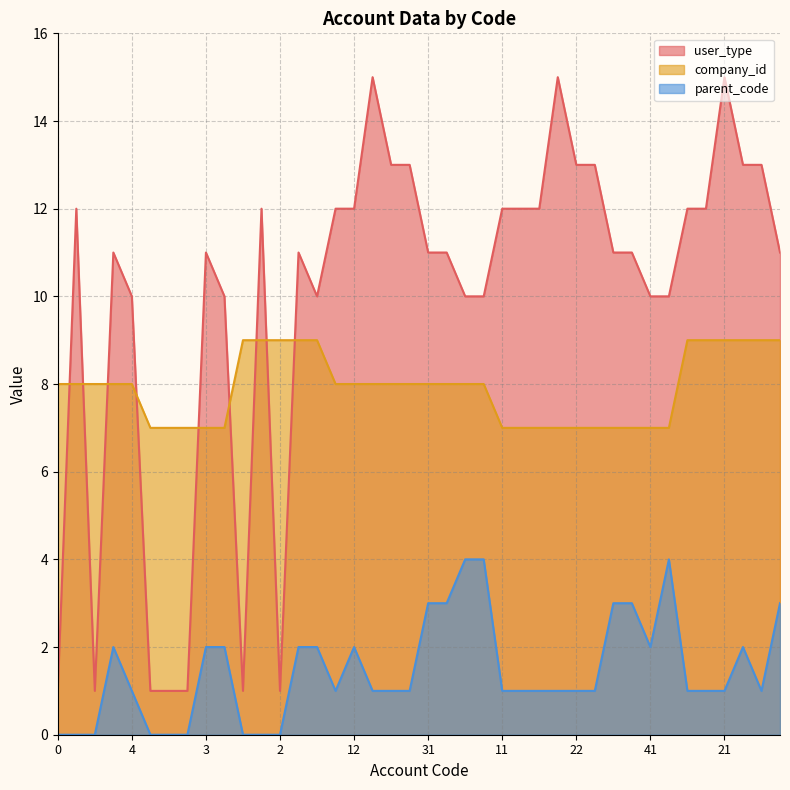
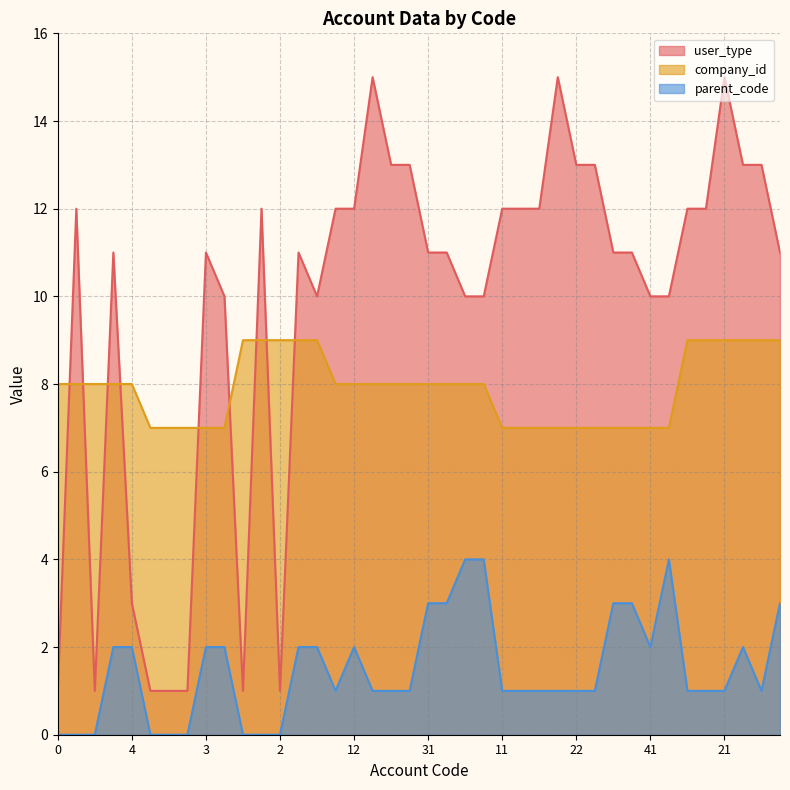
user_type, 4: 10 -> 3
parent_code, 4: 1 -> 2
